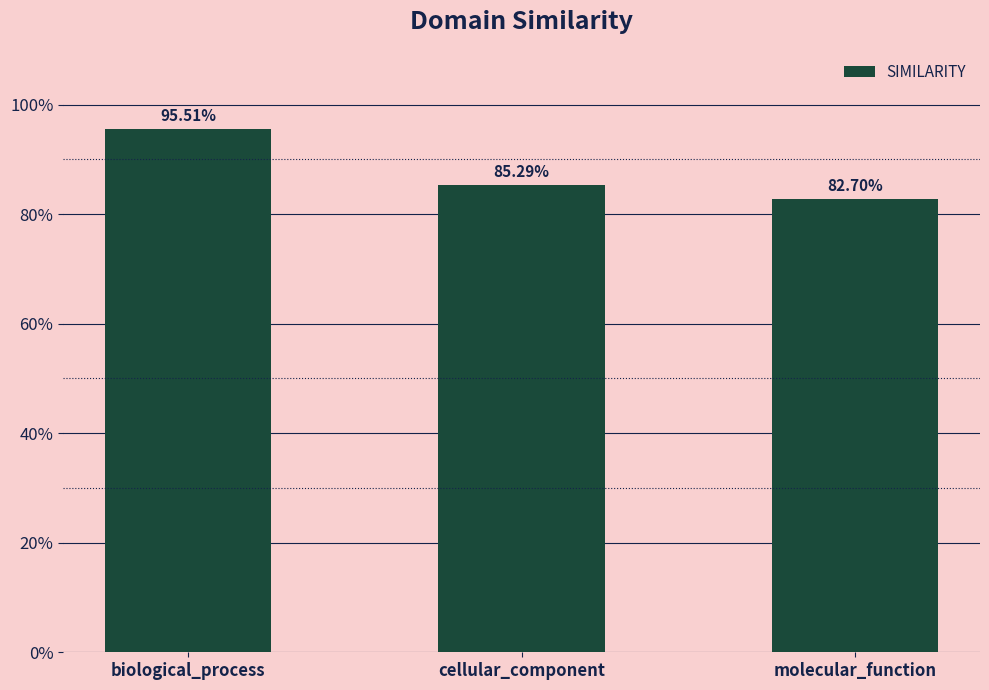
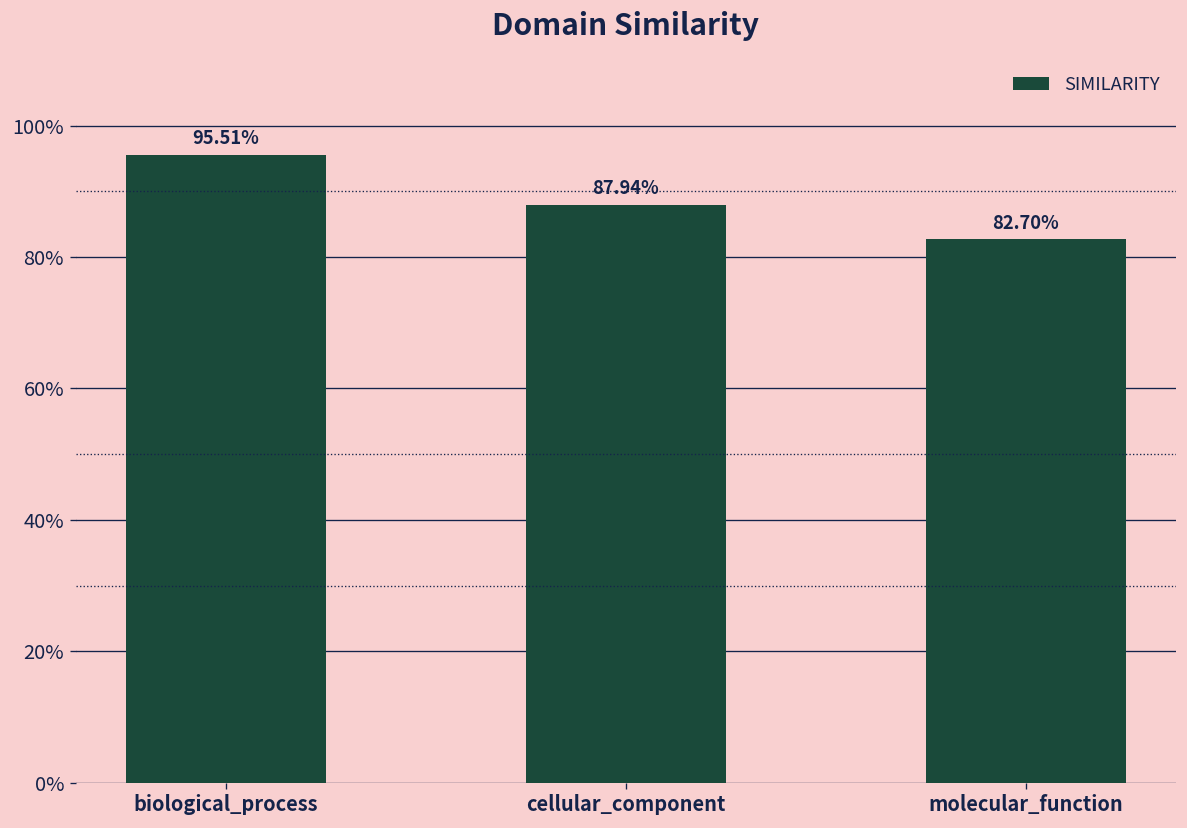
cellular_component: 85.29% -> 87.94%
